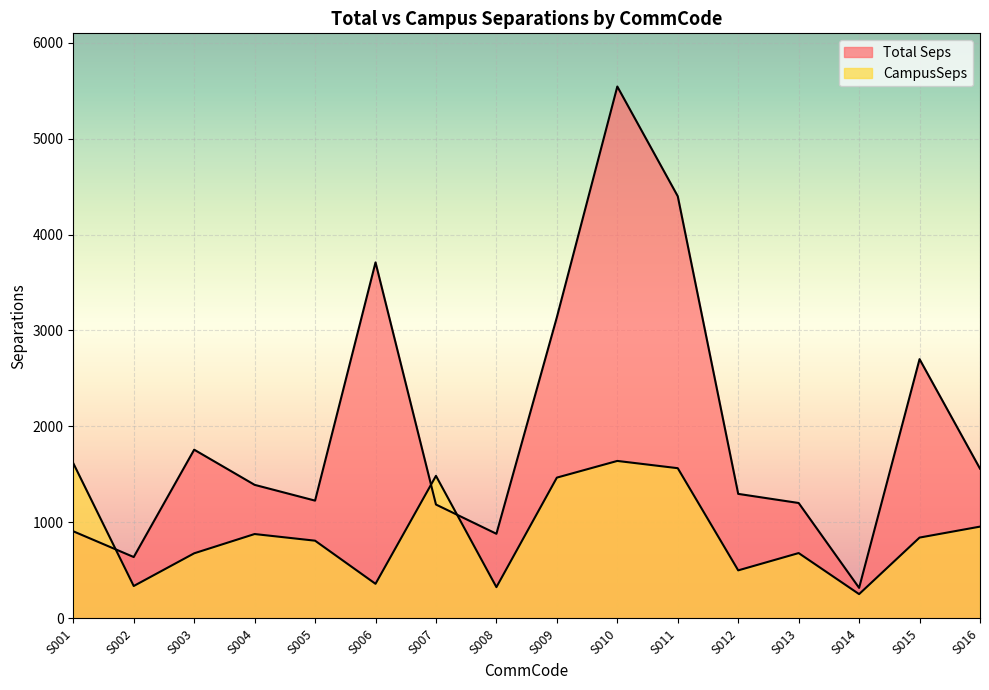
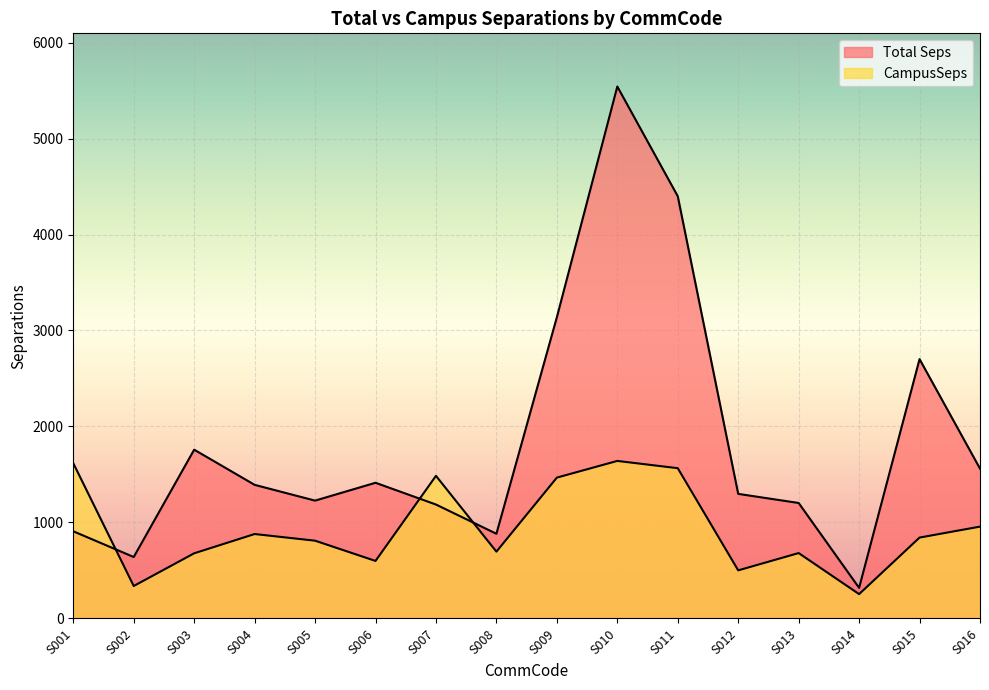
Total Seps, S006: 3700 -> 1400
CampusSeps, S006: 400 -> 600
CampusSeps, S008: 300 -> 700
